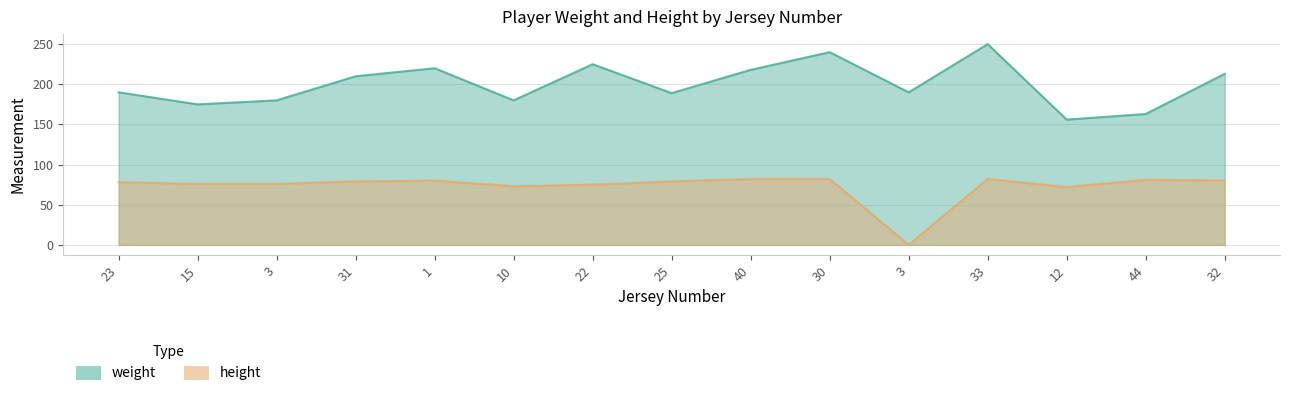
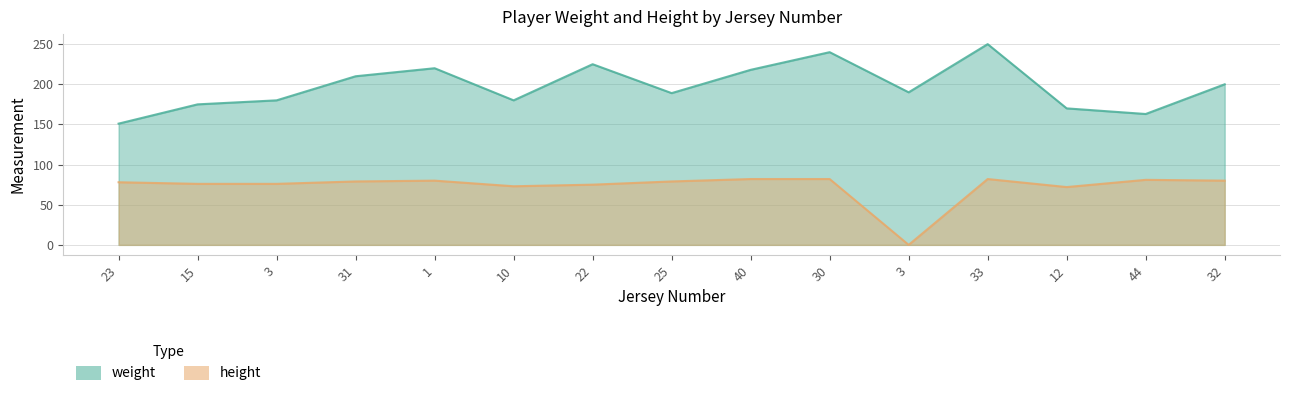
weight, 23: 190 -> 150
weight, 12: 160 -> 170
weight, 32: 210 -> 200
